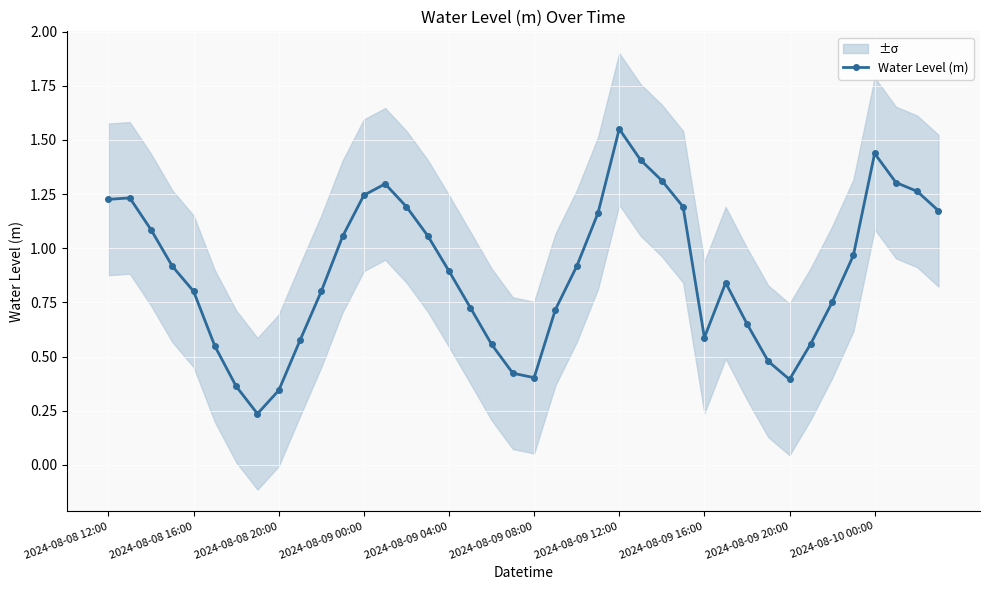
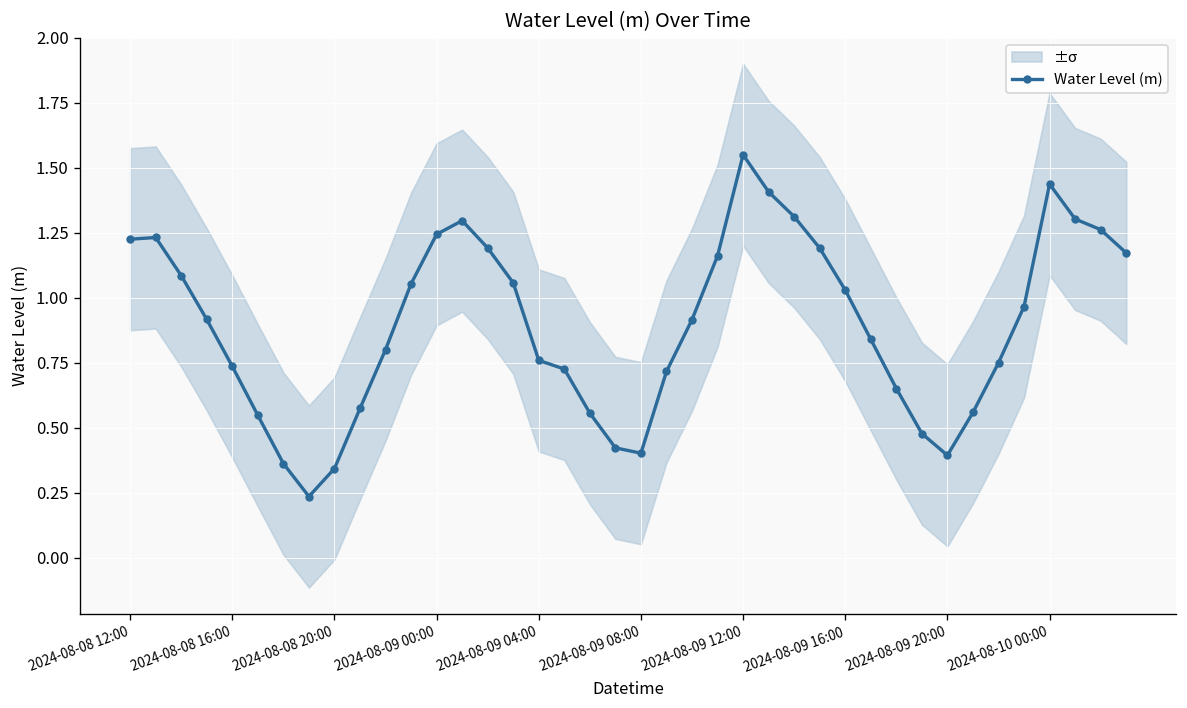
Water Level (m), 2024-08-08 16:00: 0.80 -> 0.74
Water Level (m), 2024-08-09 04:00: 0.89 -> 0.76
Water Level (m), 2024-08-09 16:00: 0.59 -> 1.03
